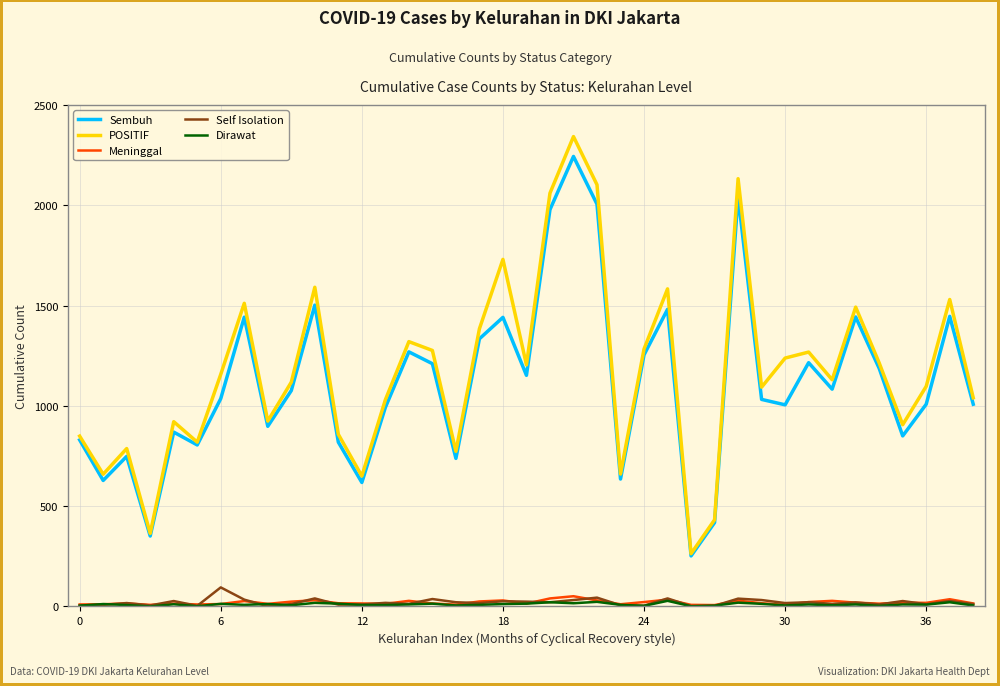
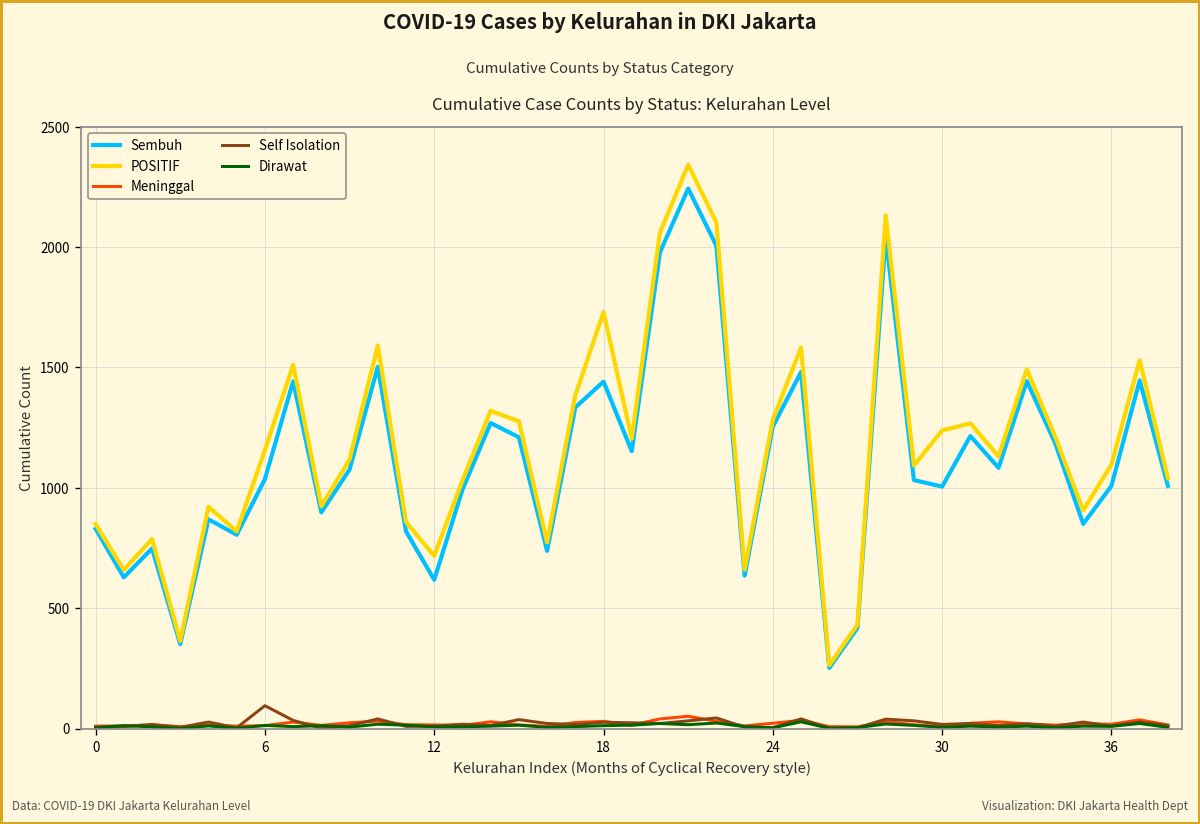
POSITIF, 12: 650 -> 720
